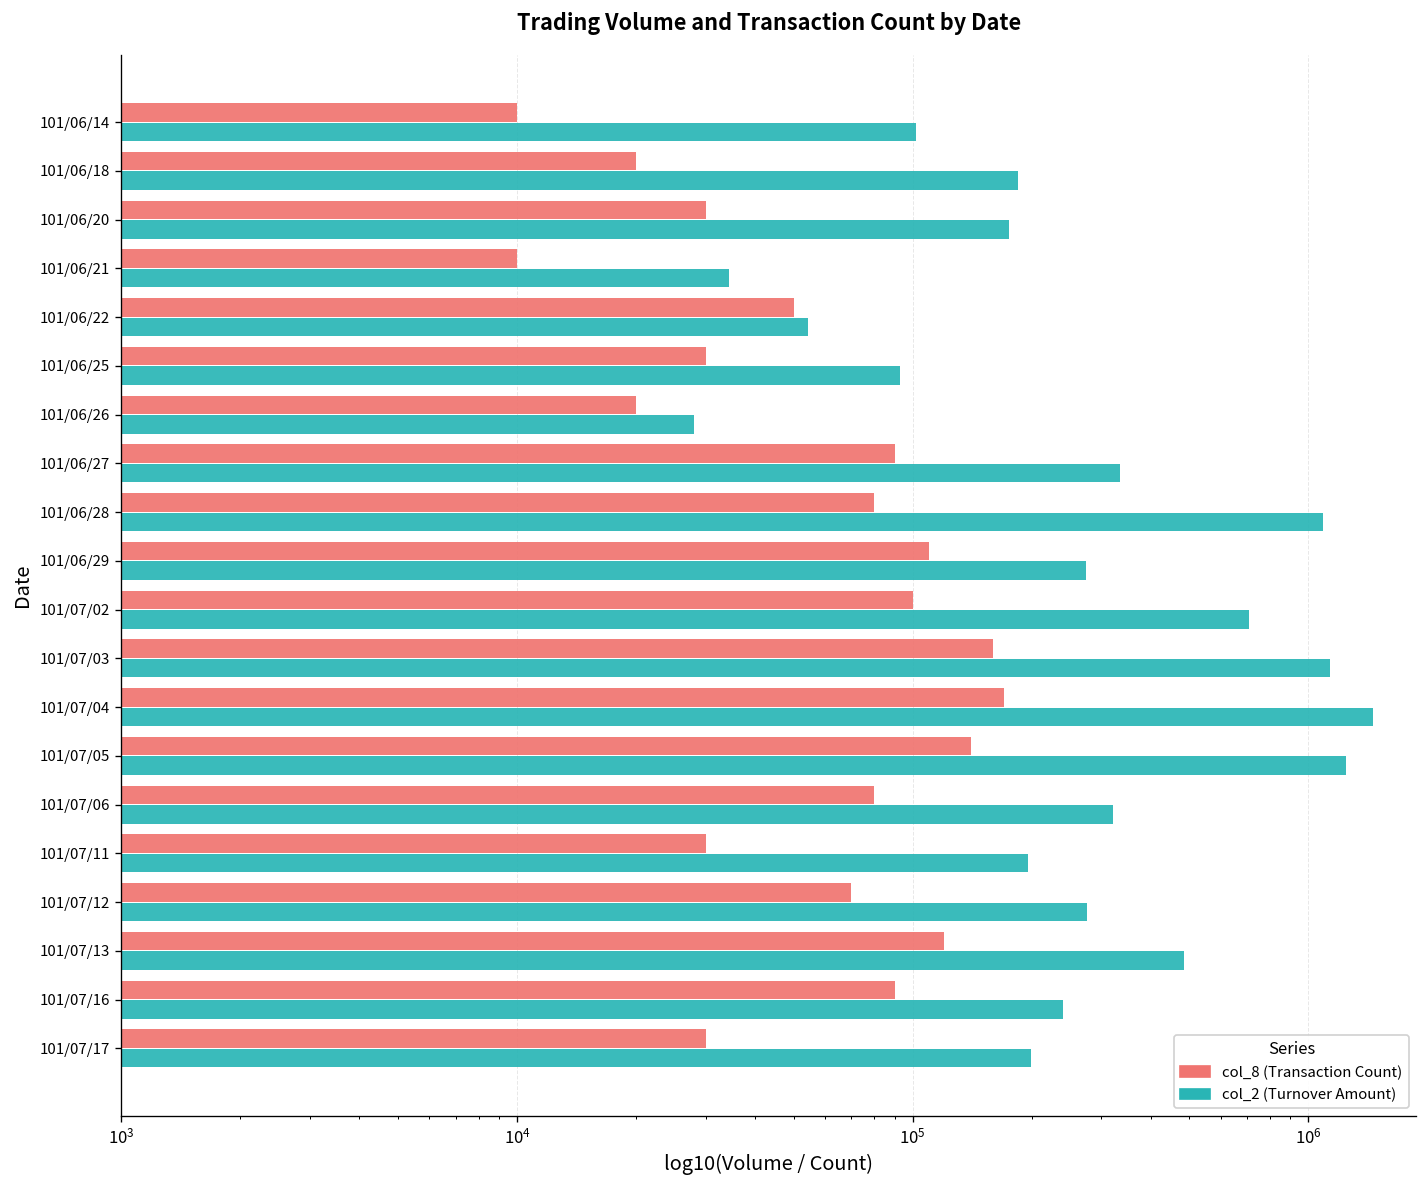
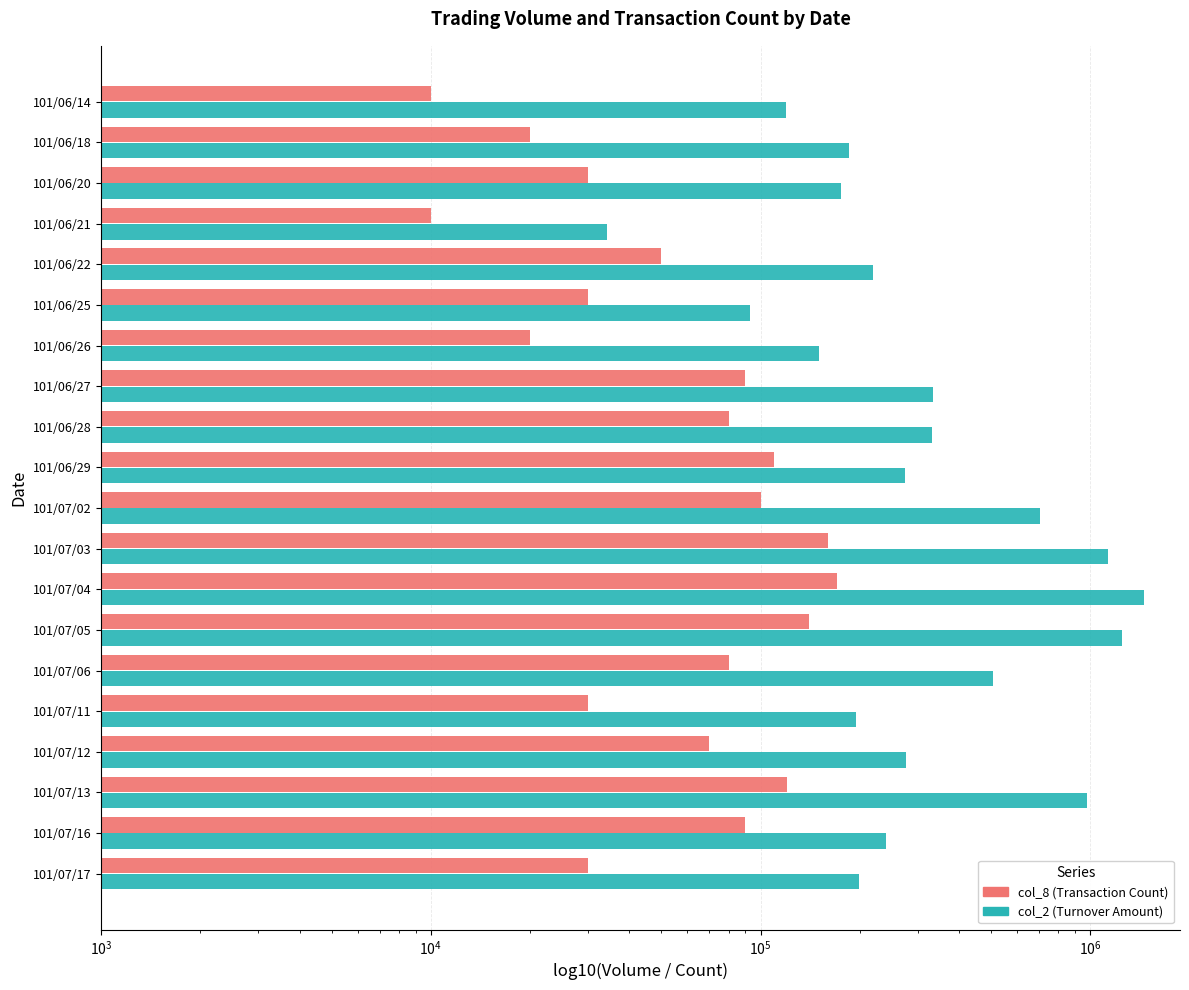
col_2 (Turnover Amount), 101/06/14: 102000 -> 119000
col_2 (Turnover Amount), 101/06/22: 54000 -> 220000
col_2 (Turnover Amount), 101/06/26: 28000 -> 150000
col_2 (Turnover Amount), 101/06/28: 1090000 -> 330000
col_2 (Turnover Amount), 101/07/06: 320000 -> 510000
col_2 (Turnover Amount), 101/07/13: 480000 -> 970000
